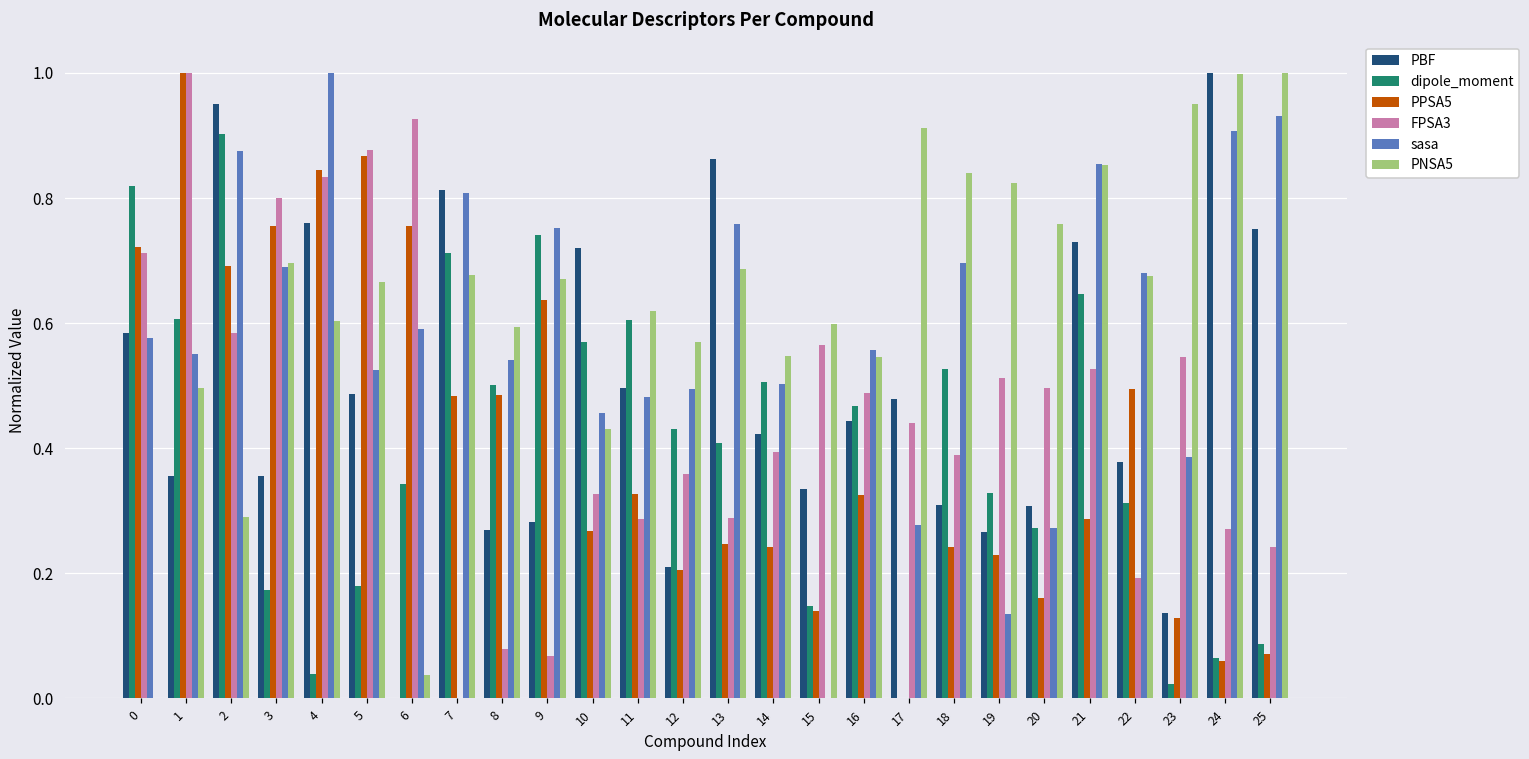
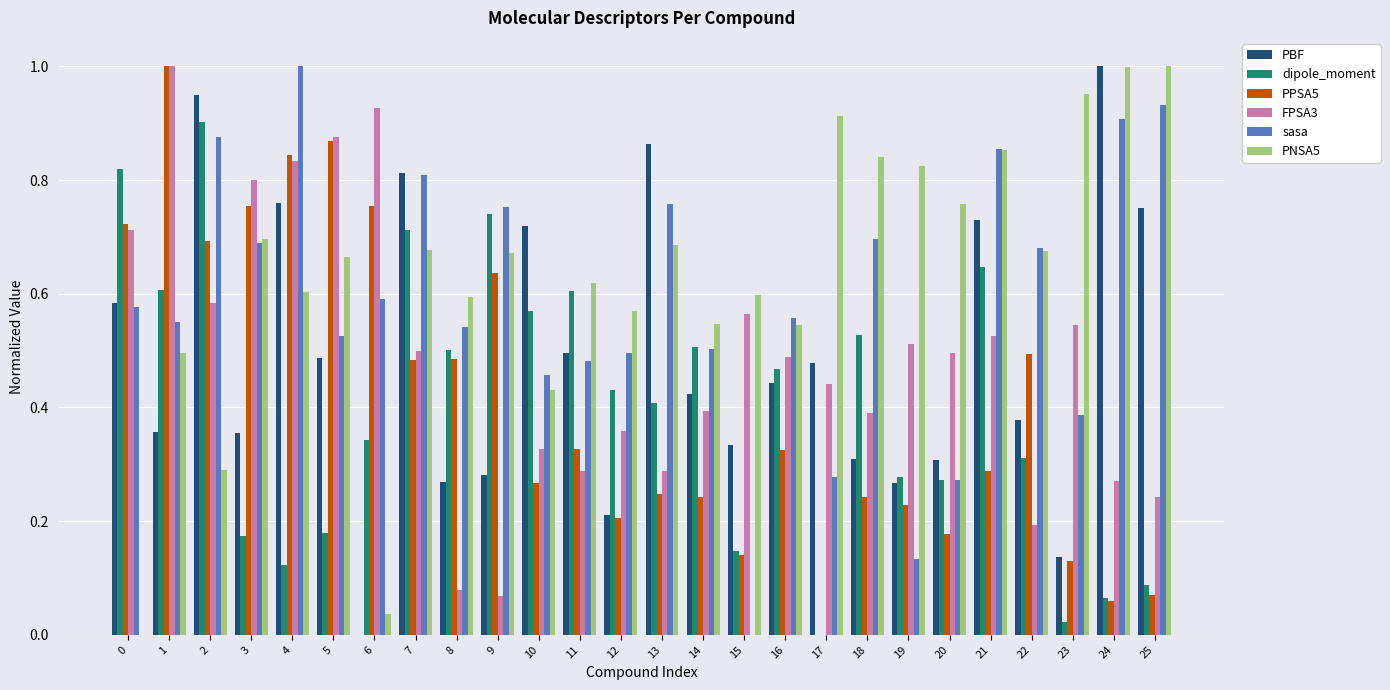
dipole_moment, 4: 0.04 -> 0.12
FPSA3, 7: 0.0 -> 0.5
dipole_moment, 19: 0.33 -> 0.28
PPSA5, 20: 0.16 -> 0.18
